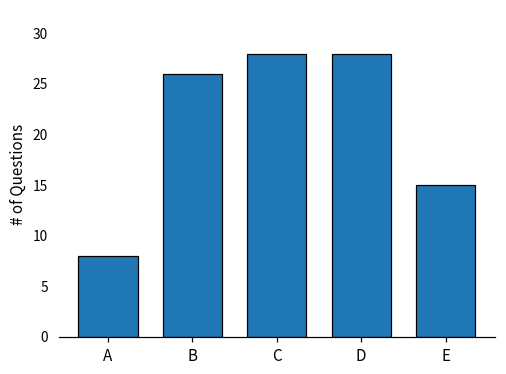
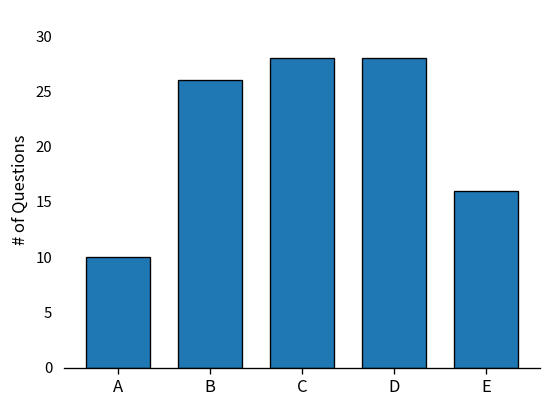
A: 8 -> 10
E: 15 -> 16
